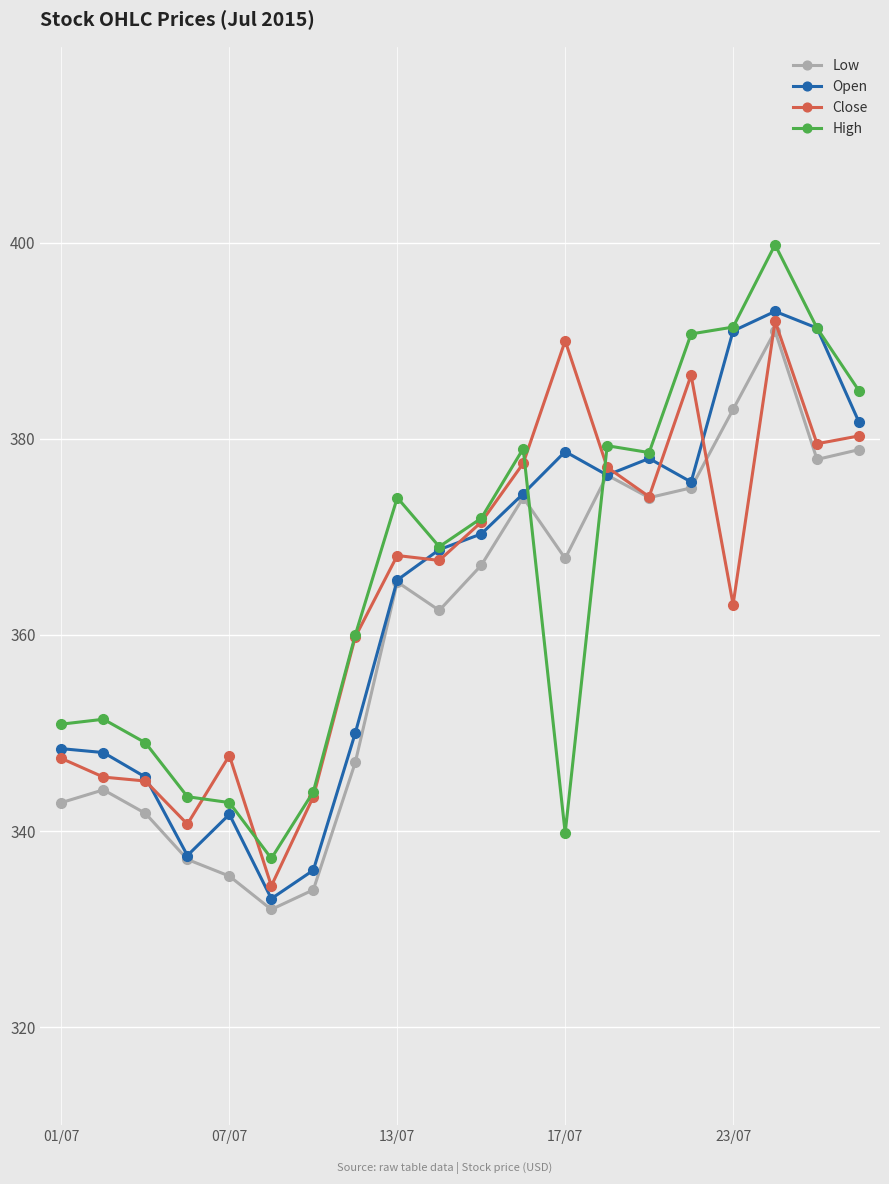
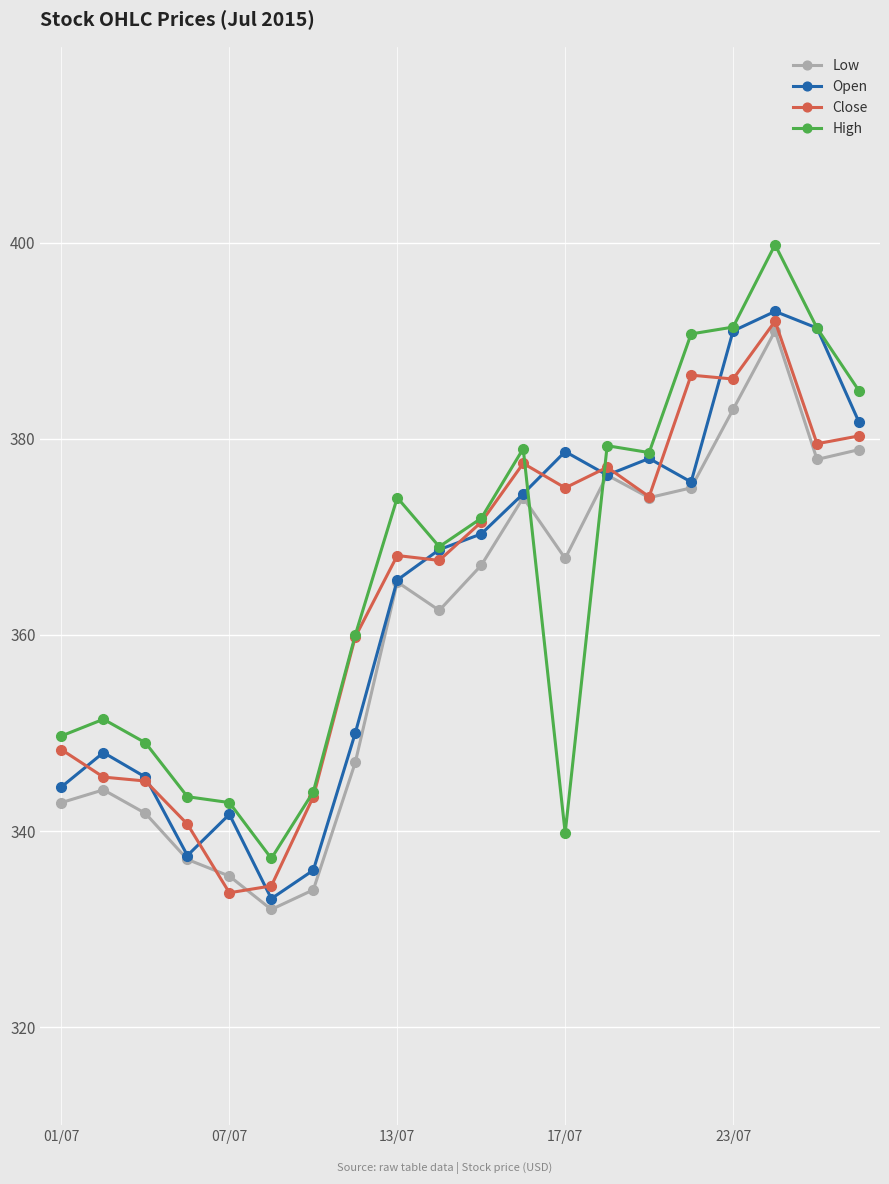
Open, 01/07: 348 -> 345
Close, 01/07: 347 -> 348
High, 01/07: 351 -> 350
Close, 07/07: 348 -> 334
Close, 17/07: 390 -> 375
Close, 23/07: 363 -> 386
